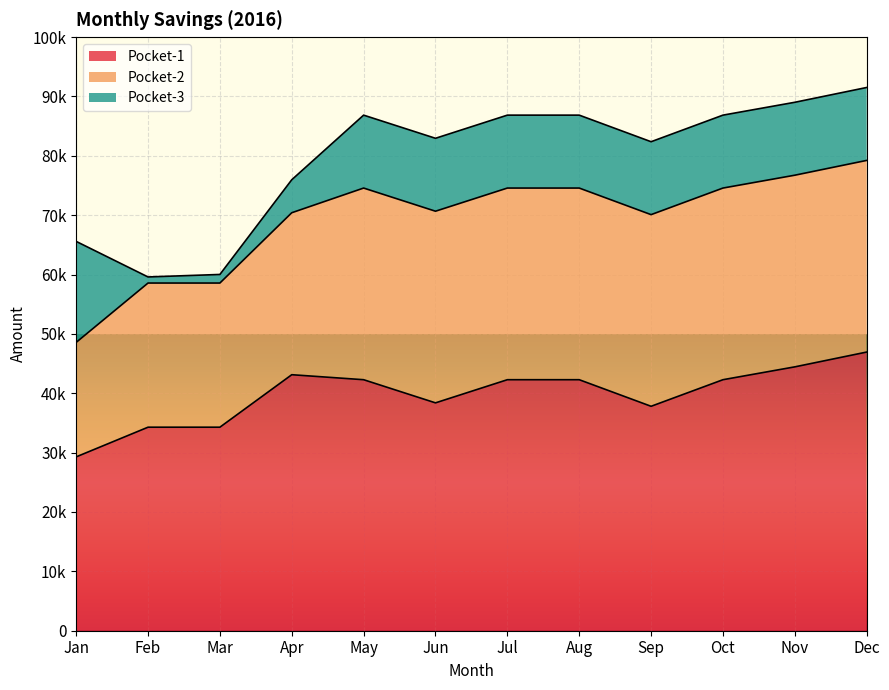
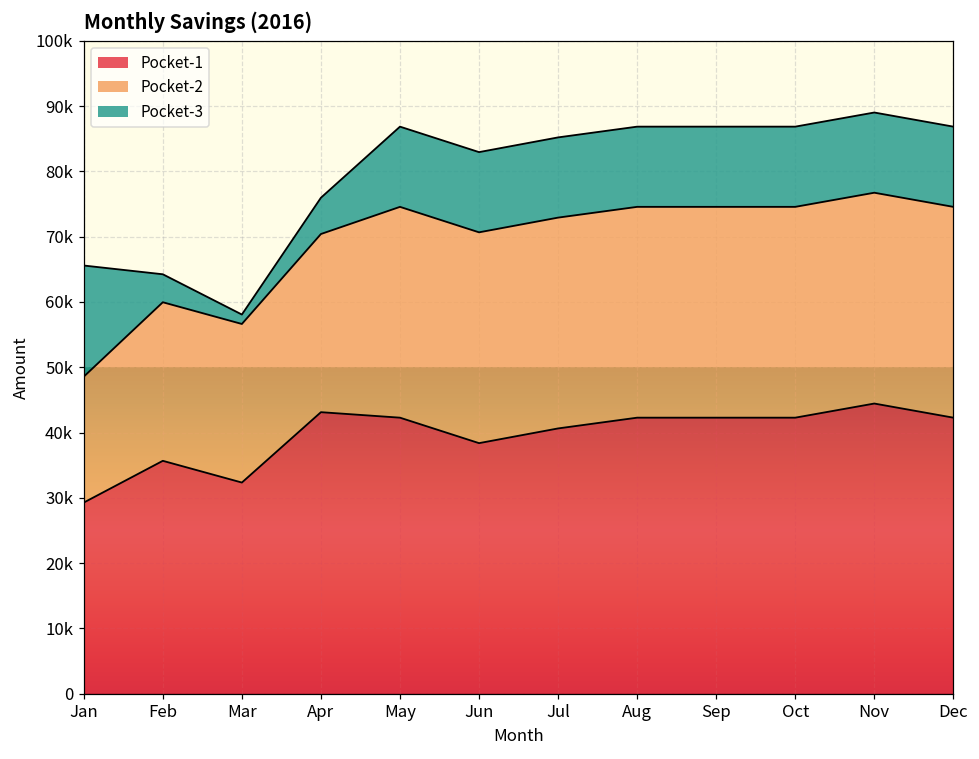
Pocket-1, Feb: 34000 -> 36000
Pocket-3, Feb: 1000 -> 4000
Pocket-1, Mar: 34000 -> 32000
Pocket-1, Jul: 42000 -> 41000
Pocket-1, Sep: 38000 -> 42000
Pocket-1, Dec: 47000 -> 42000
